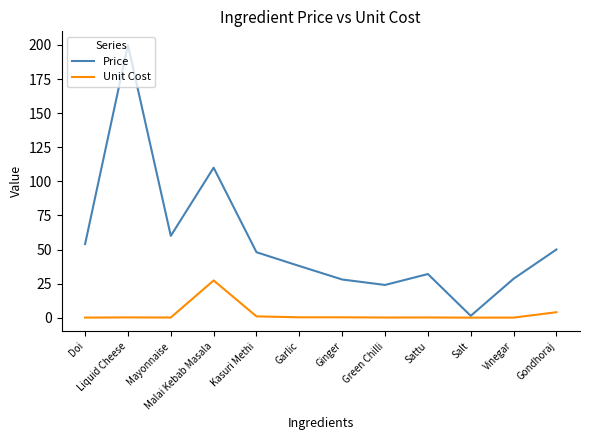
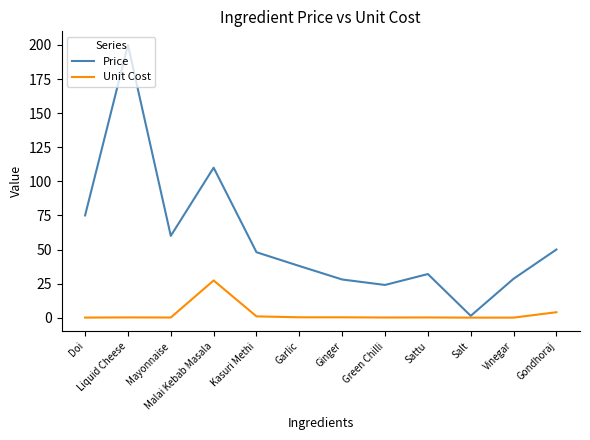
Price, Doi: 54 -> 75
